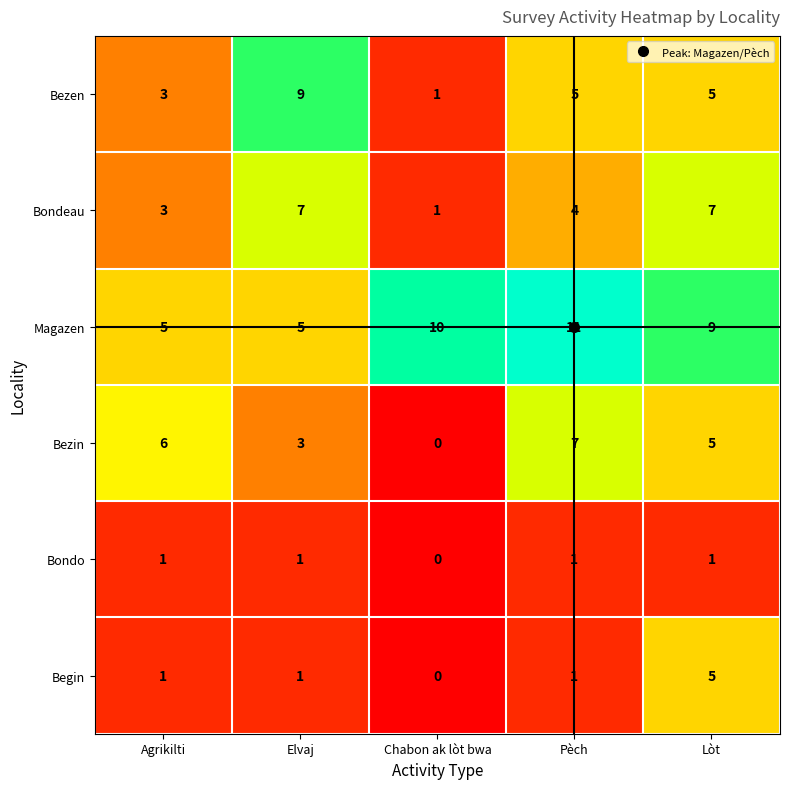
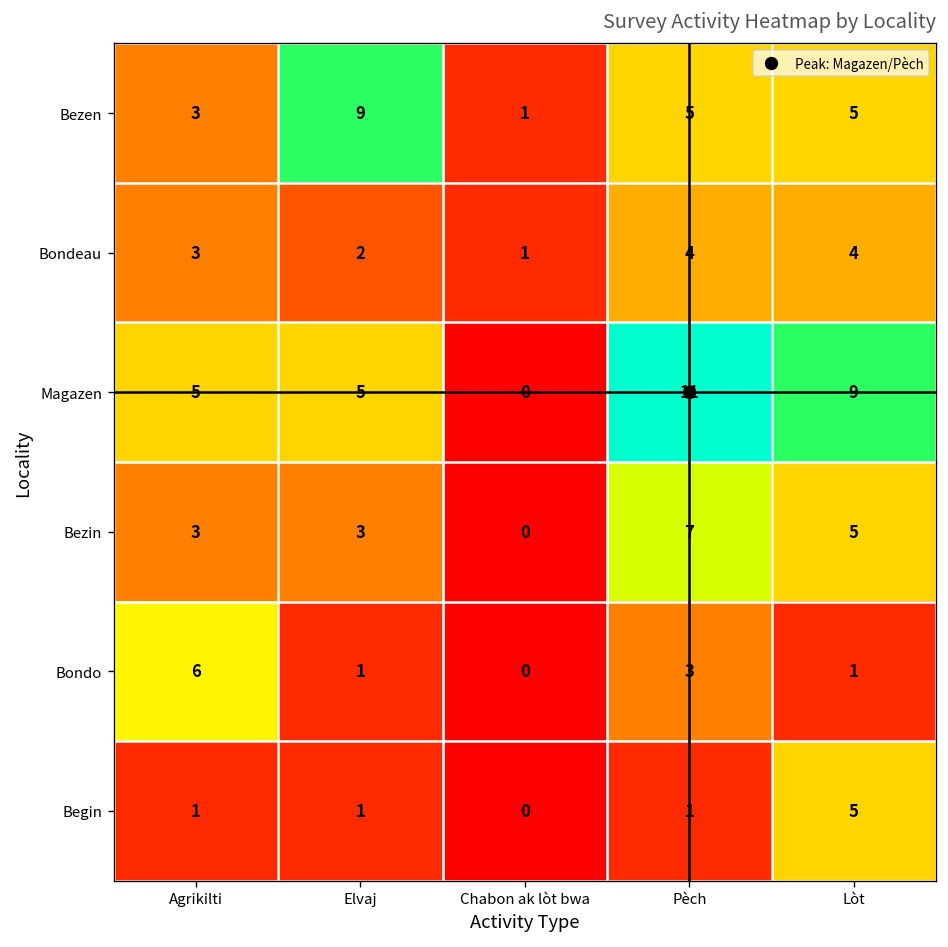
Bondeau, Elvaj: 7 -> 2
Bondeau, Lòt: 7 -> 4
Magazen, Chabon ak lòt bwa: 10 -> 0
Bezin, Agrikilti: 6 -> 3
Bondo, Agrikilti: 1 -> 6
Bondo, Pèch: 1 -> 3
